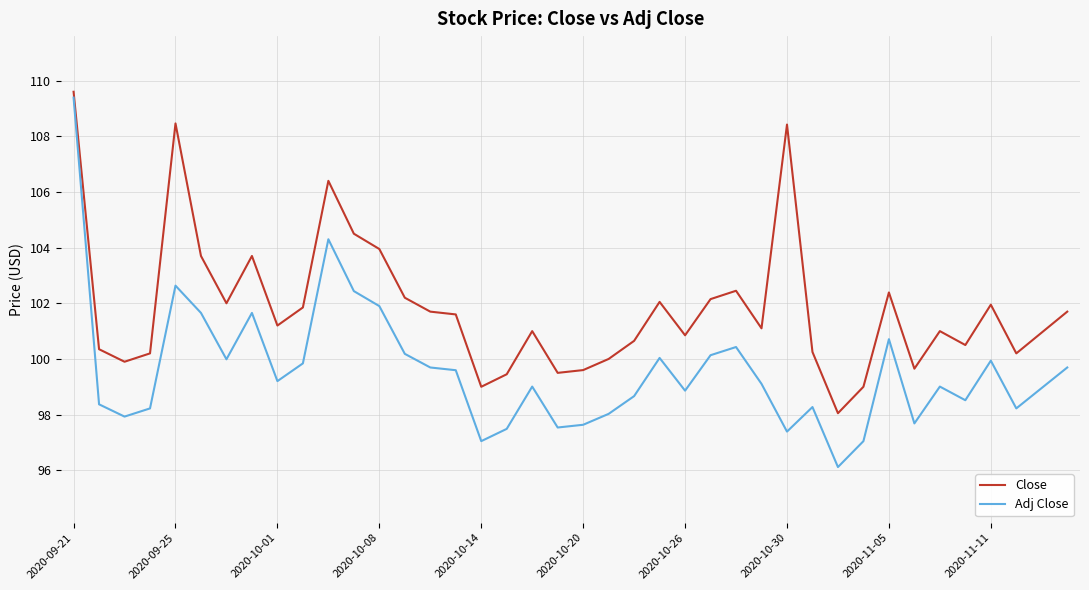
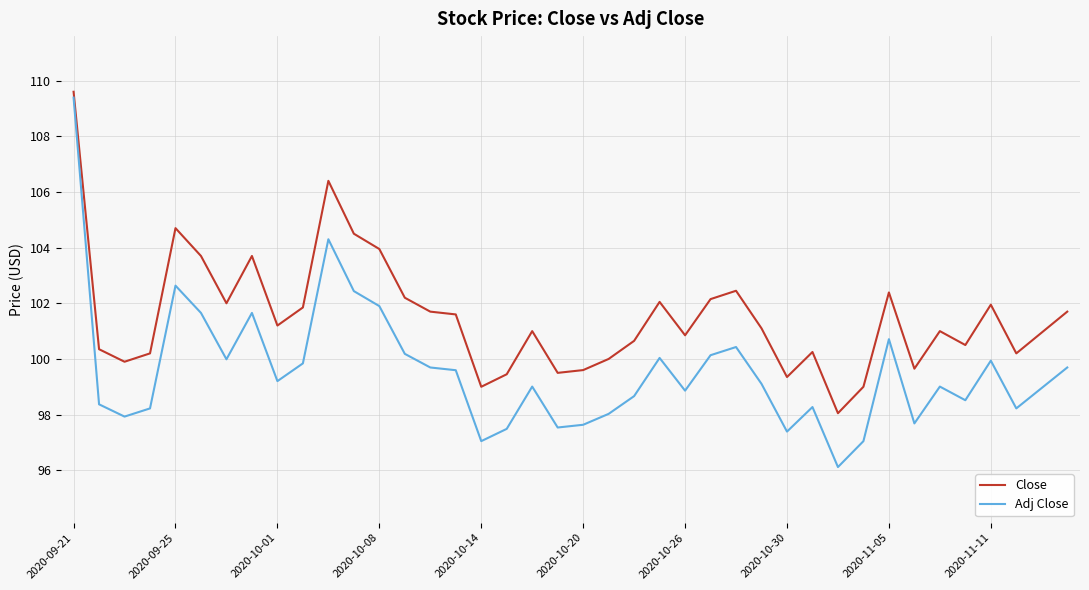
Close, 2020-09-25: 108.5 -> 104.7
Close, 2020-10-30: 108.4 -> 99.3
